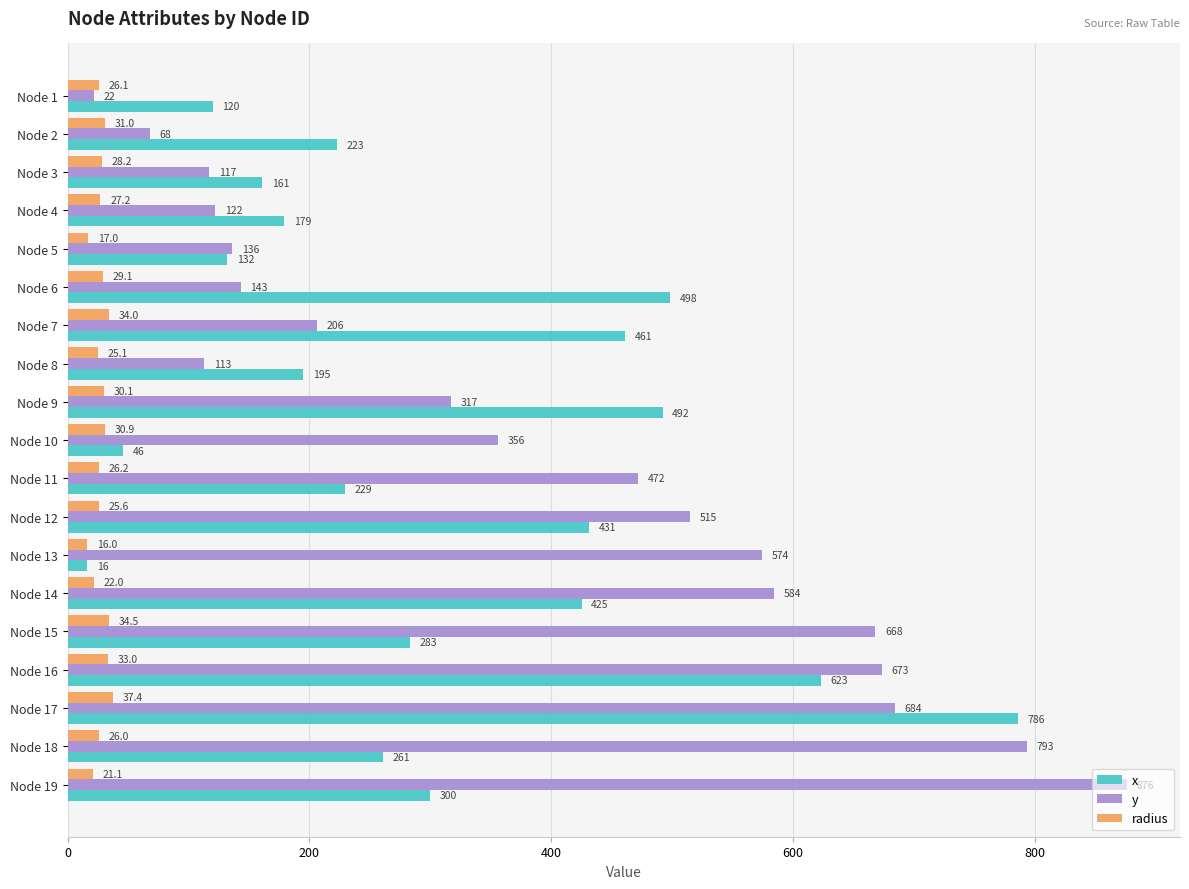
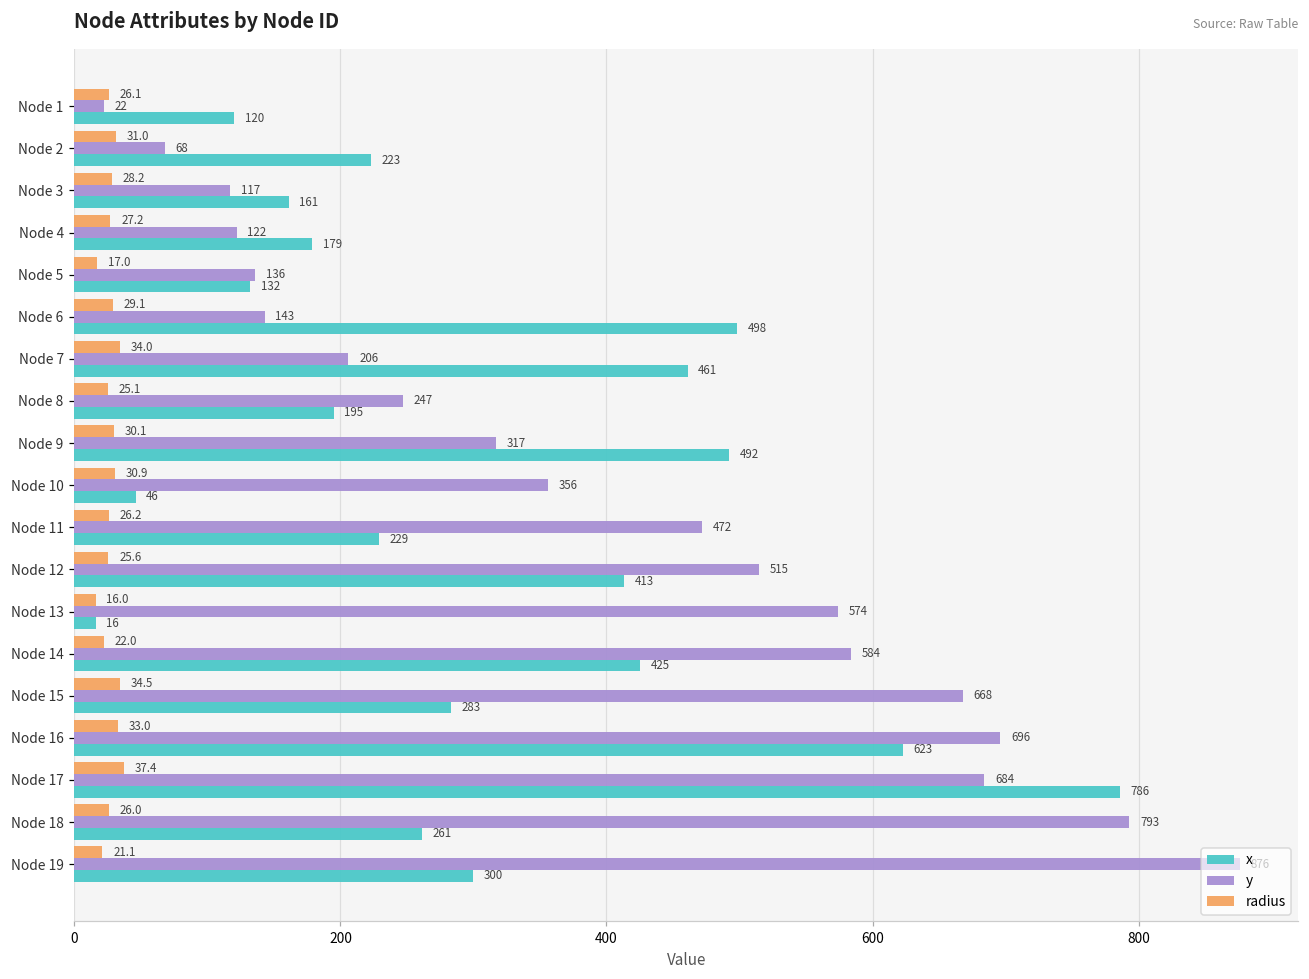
y, Node 8: 113 -> 247
x, Node 12: 431 -> 413
y, Node 16: 673 -> 696
